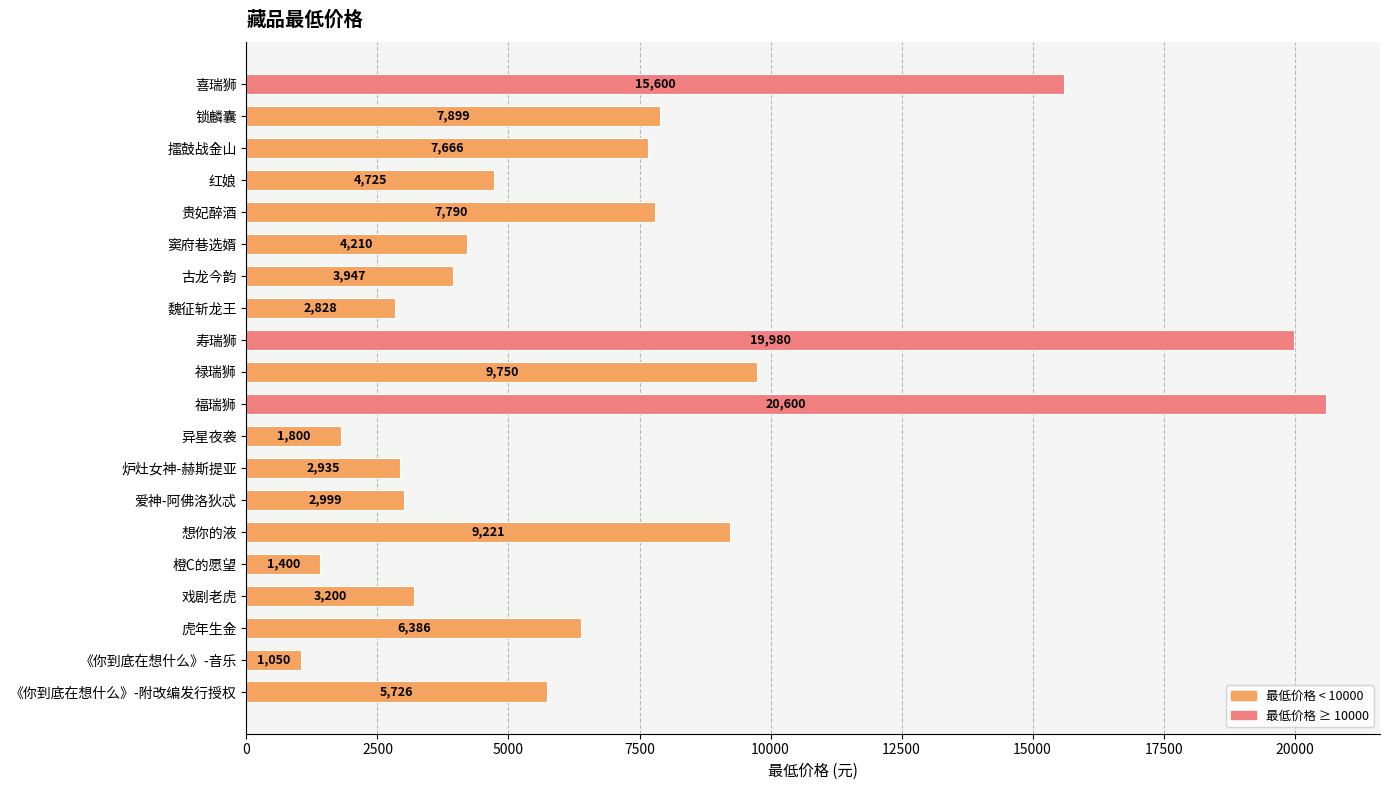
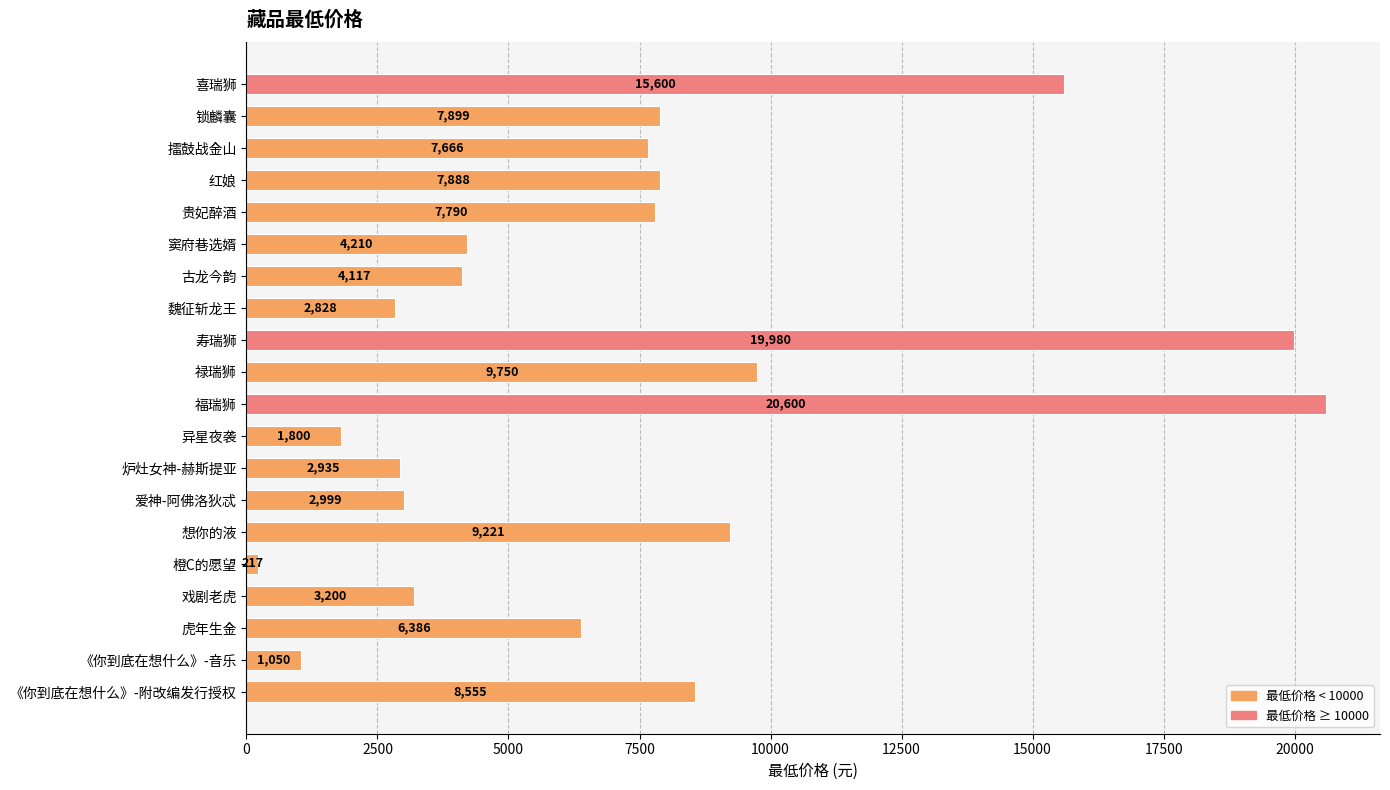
红娘: 4,725 -> 7,888
古龙今韵: 3,947 -> 4,117
橙C的愿望: 1,400 -> 217
《你到底在想什么》-附改编发行授权: 5,726 -> 8,555
